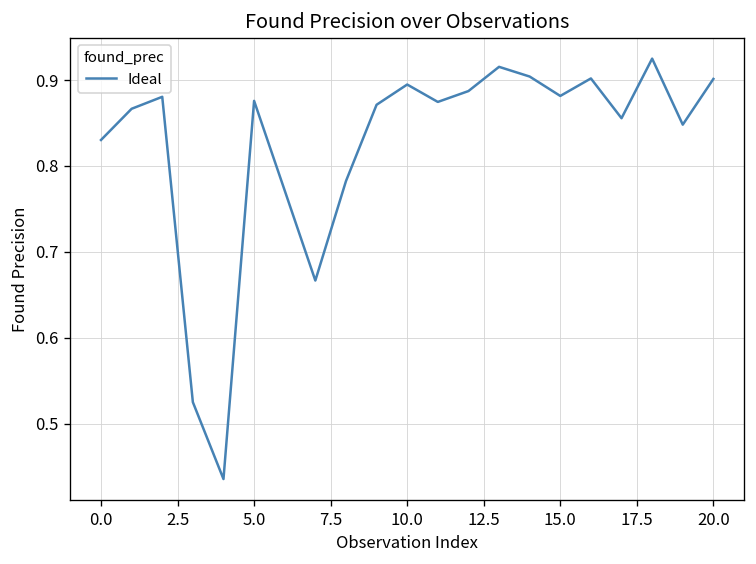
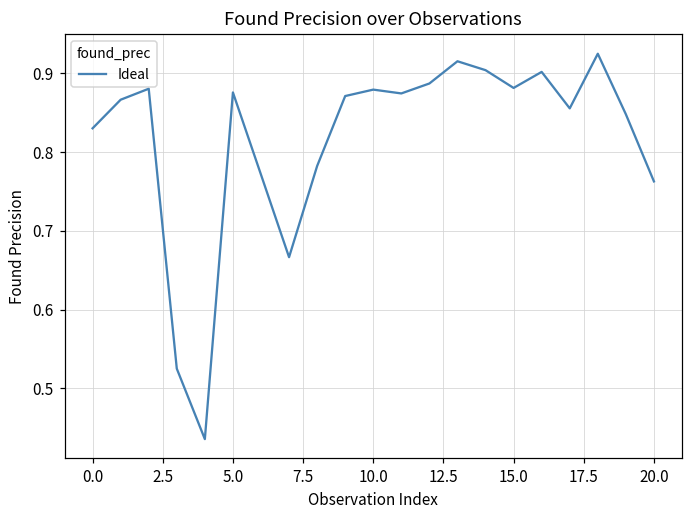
10.0: 0.89 -> 0.88
20.0: 0.90 -> 0.76
